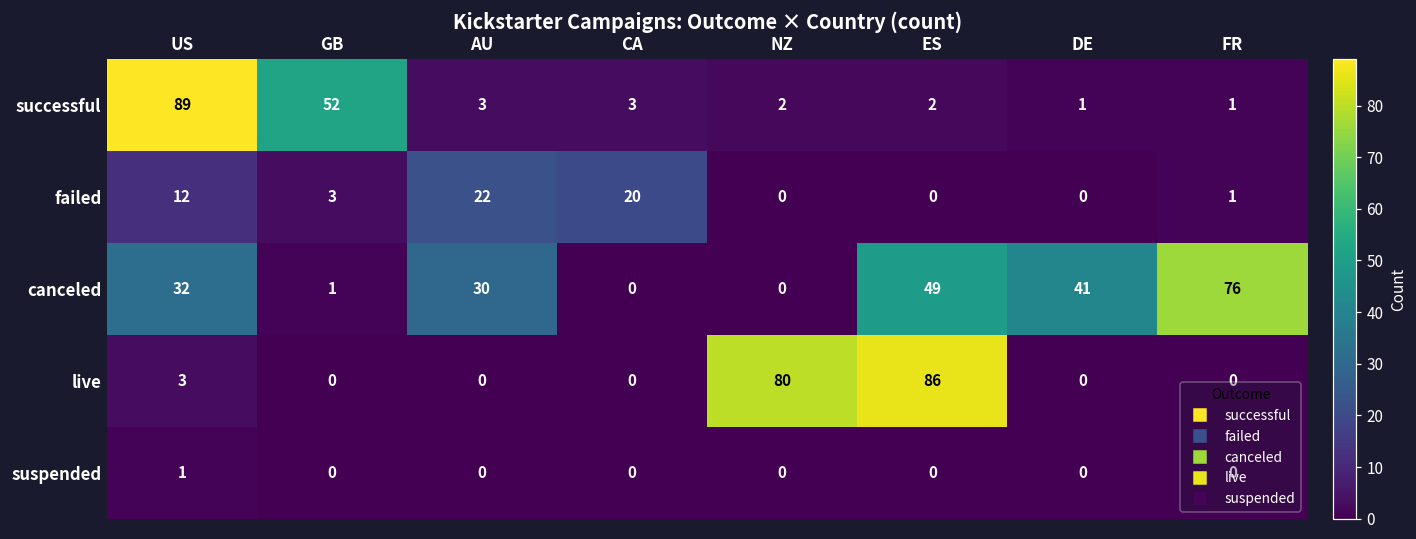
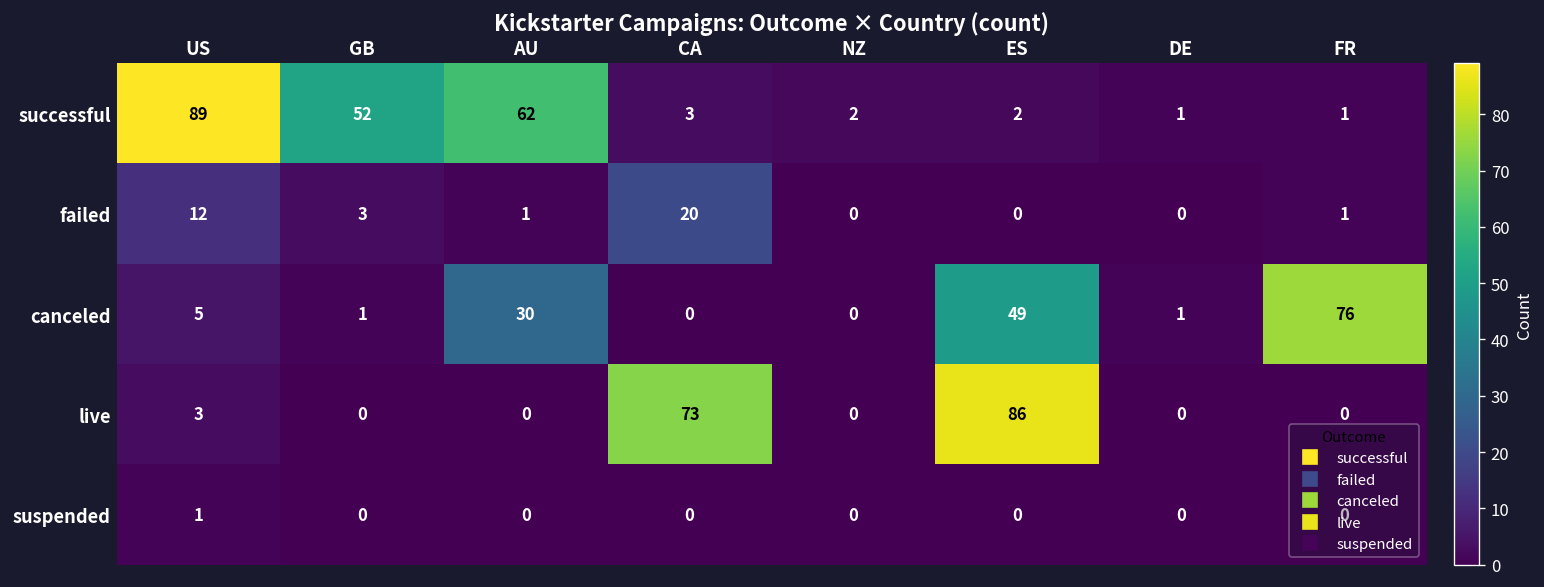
successful, AU: 3 -> 62
failed, AU: 22 -> 1
canceled, US: 32 -> 5
canceled, DE: 41 -> 1
live, CA: 0 -> 73
live, NZ: 80 -> 0
